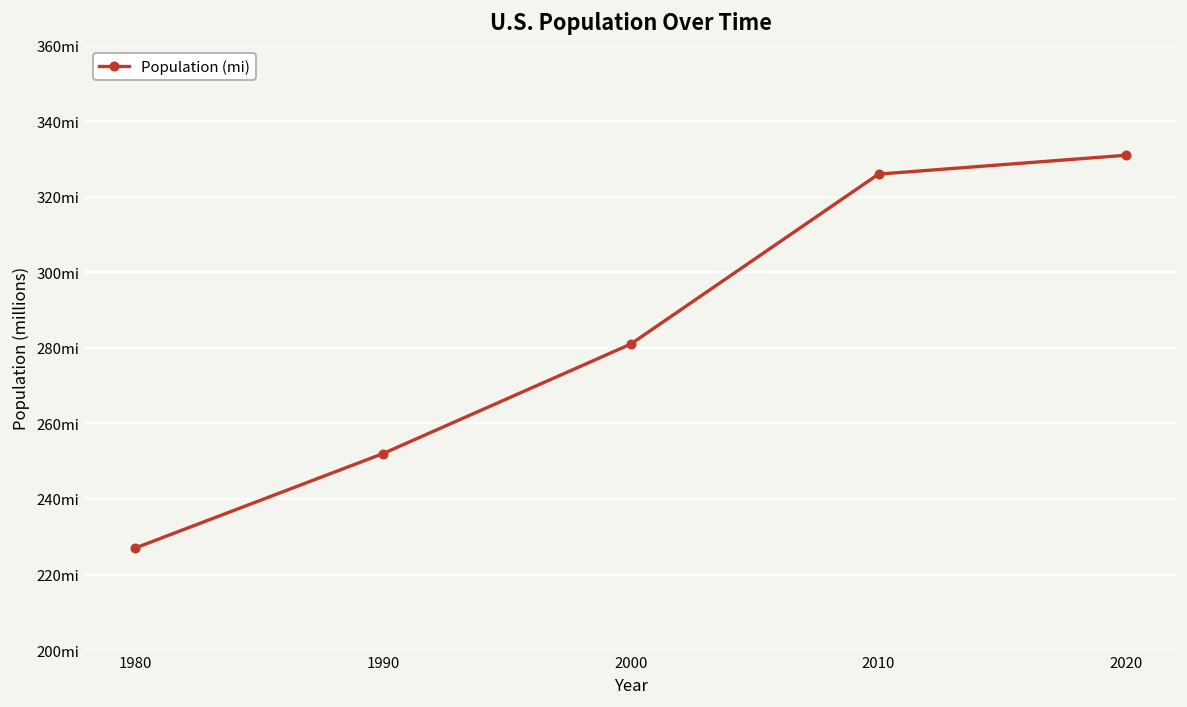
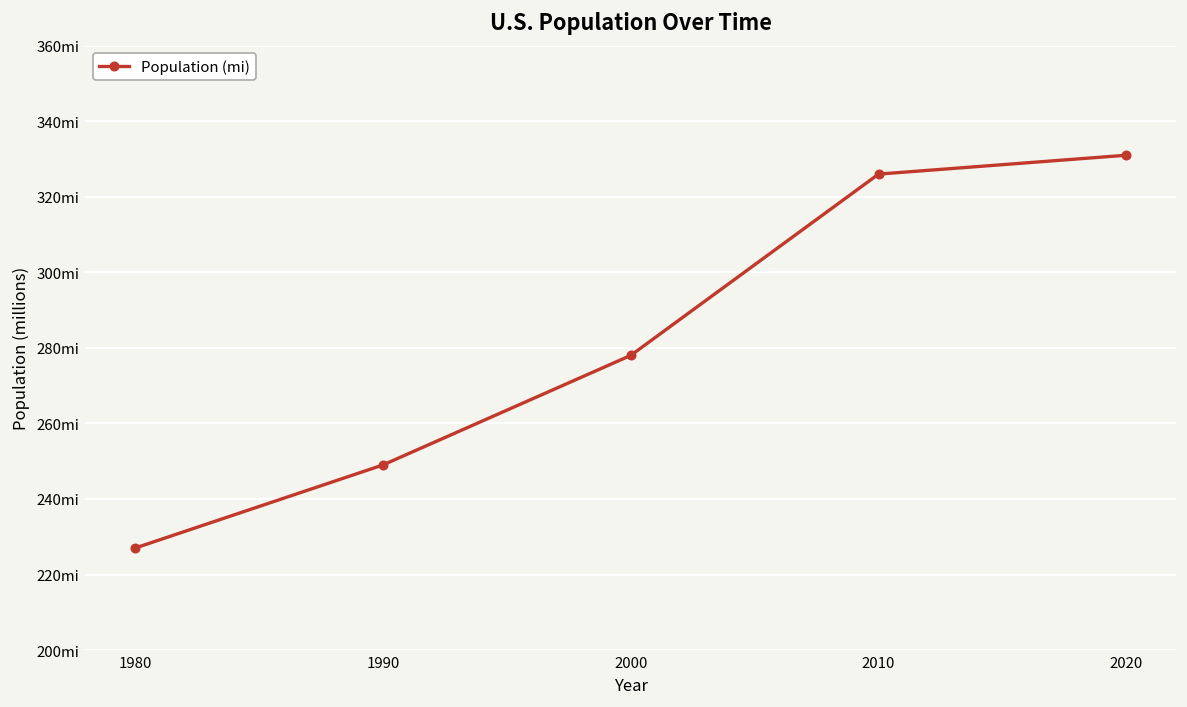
1990: 252mi -> 249mi
2000: 281mi -> 278mi
